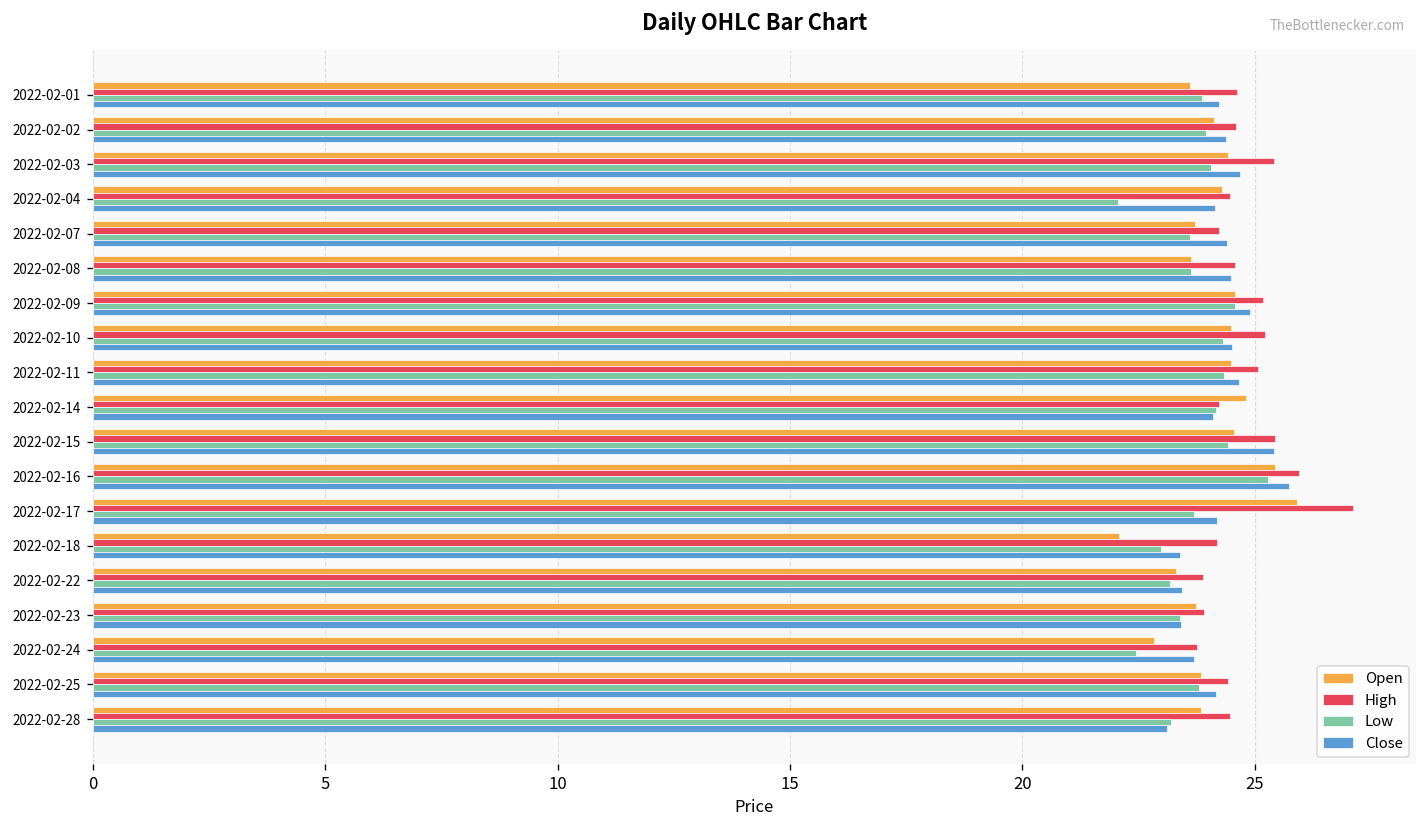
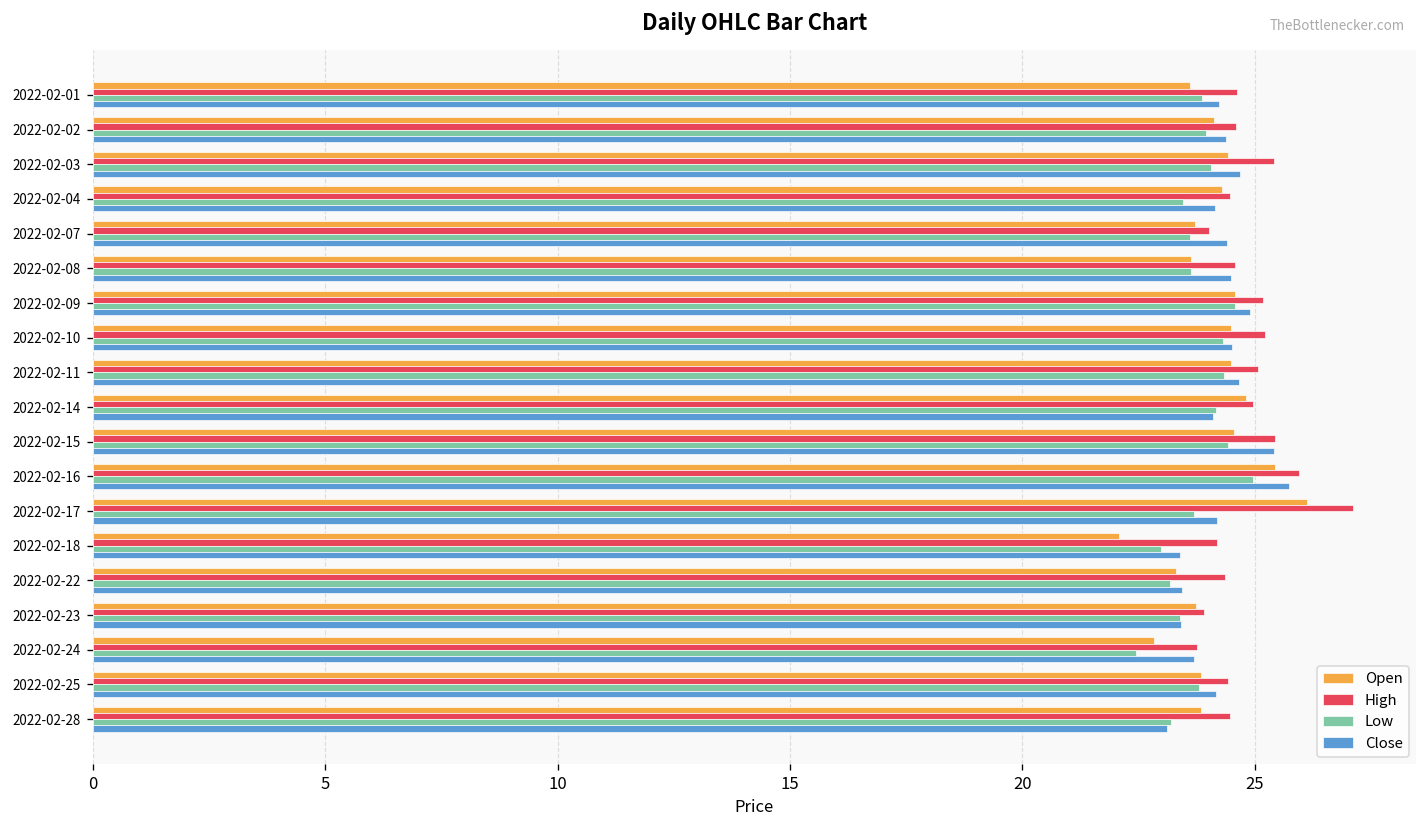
Low, 2022-02-04: 22.1 -> 23.5
High, 2022-02-07: 24.2 -> 24.0
High, 2022-02-14: 24.2 -> 25.0
Low, 2022-02-16: 25.3 -> 25.0
Open, 2022-02-17: 25.9 -> 26.1
High, 2022-02-22: 23.9 -> 24.4
